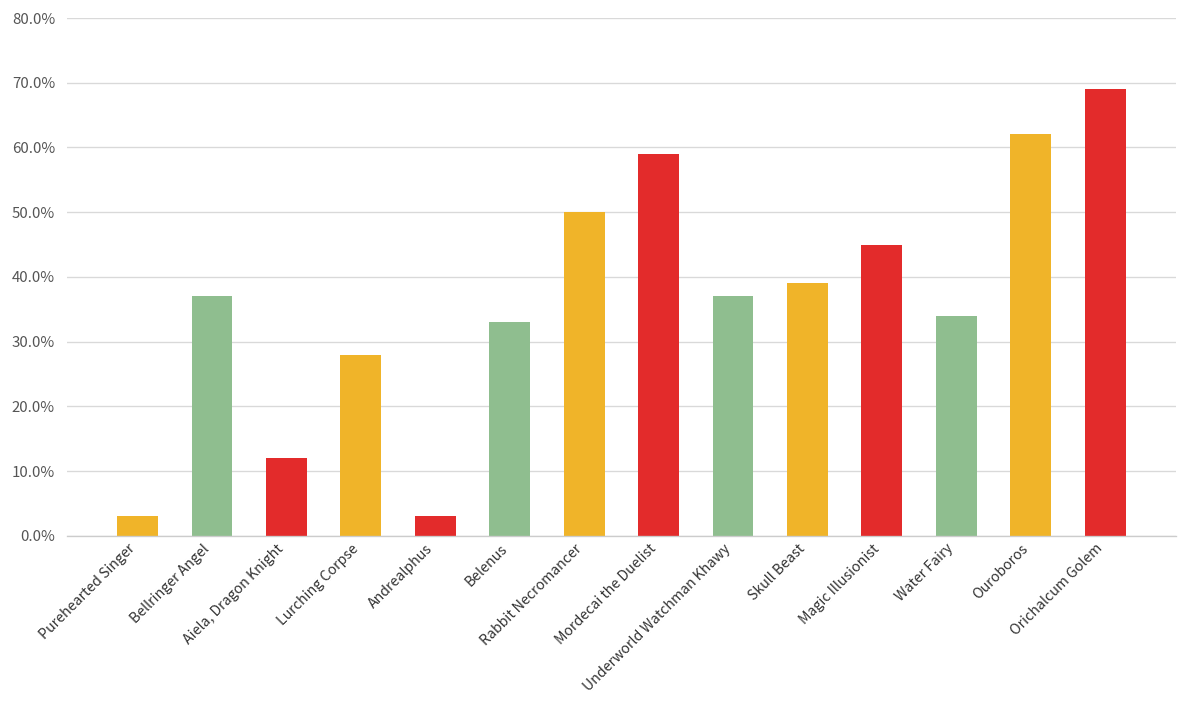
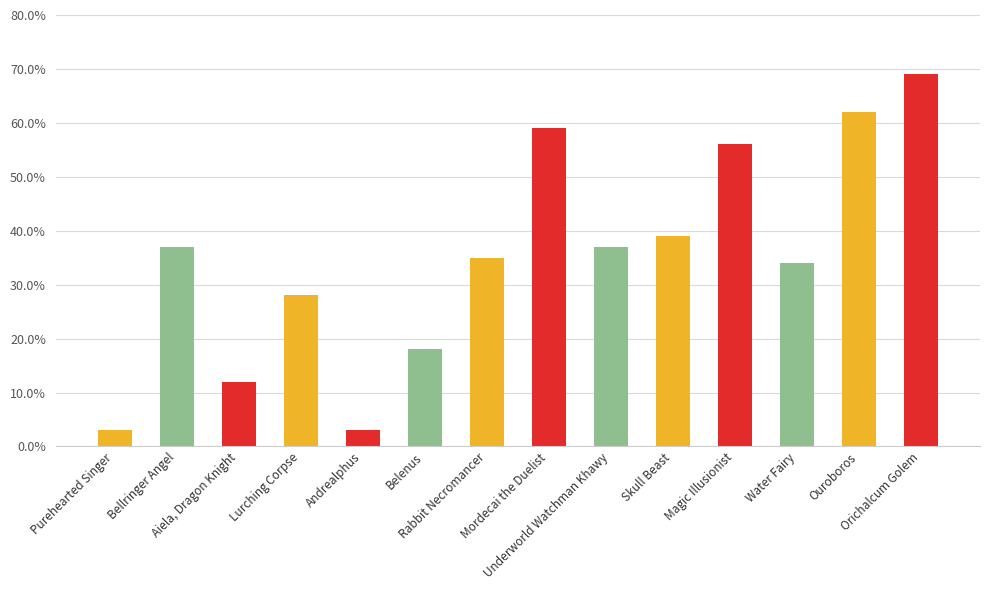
Belenus: 33% -> 18%
Rabbit Necromancer: 50% -> 35%
Magic Illusionist: 45% -> 56%
